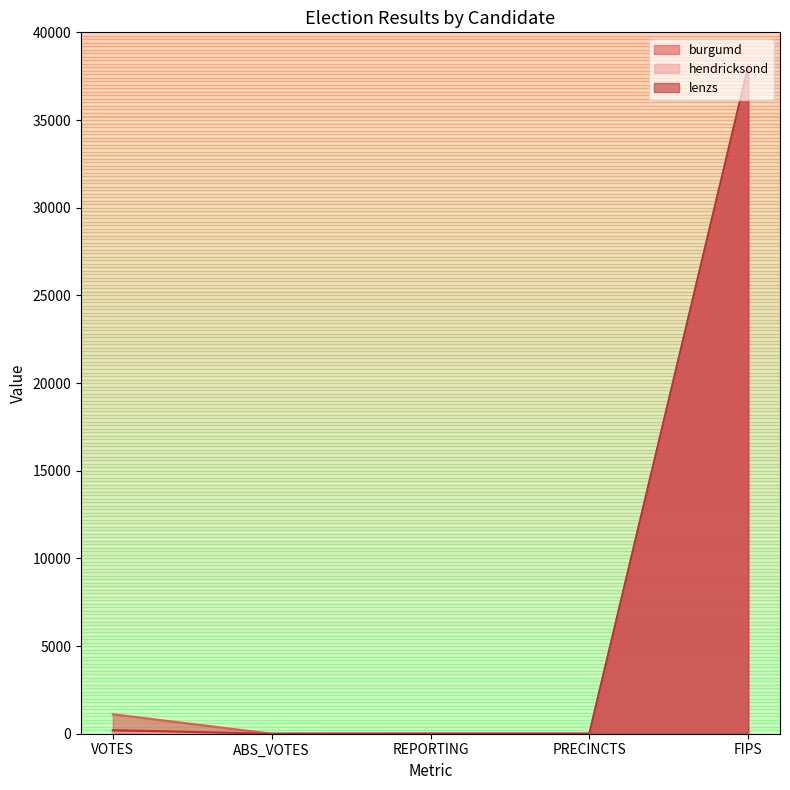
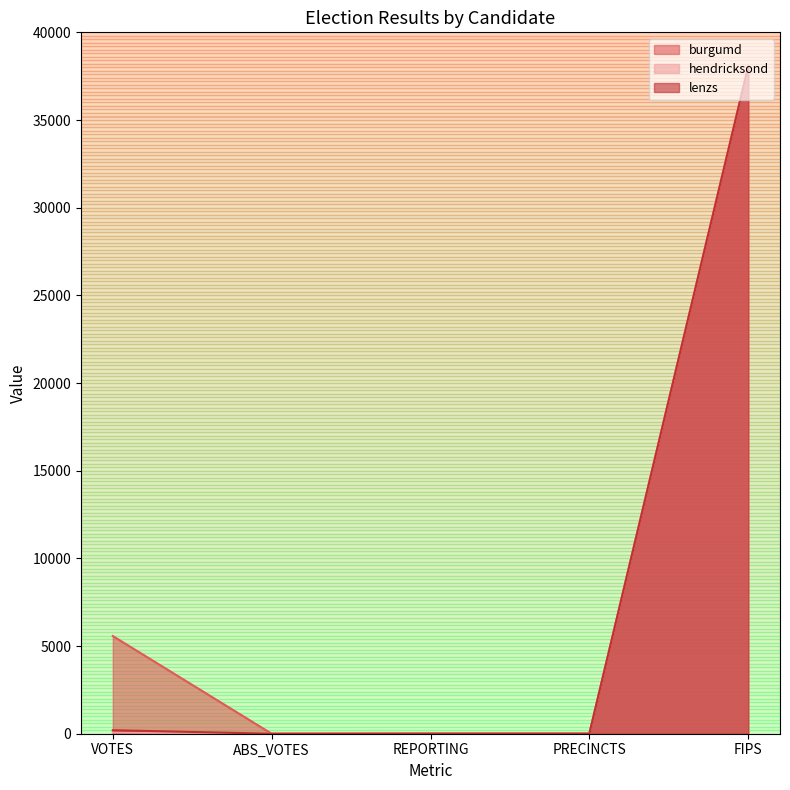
burgumd, VOTES: 1100 -> 5600
